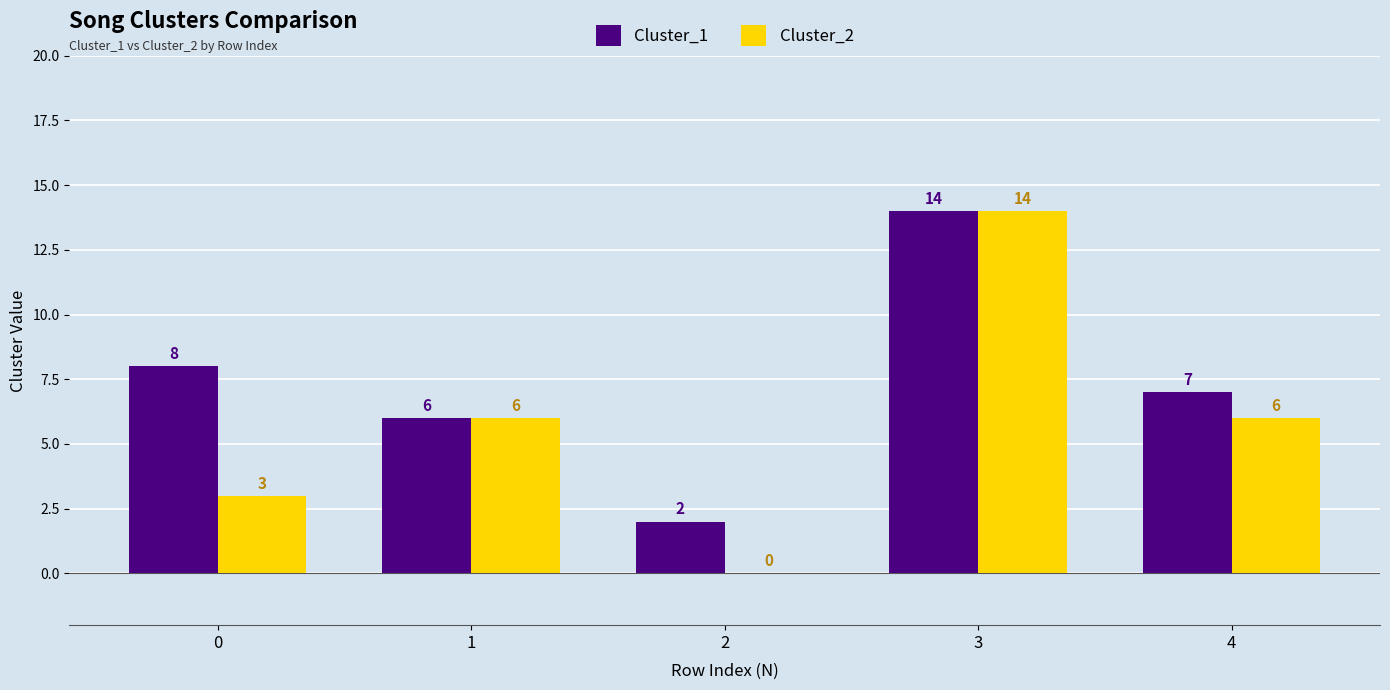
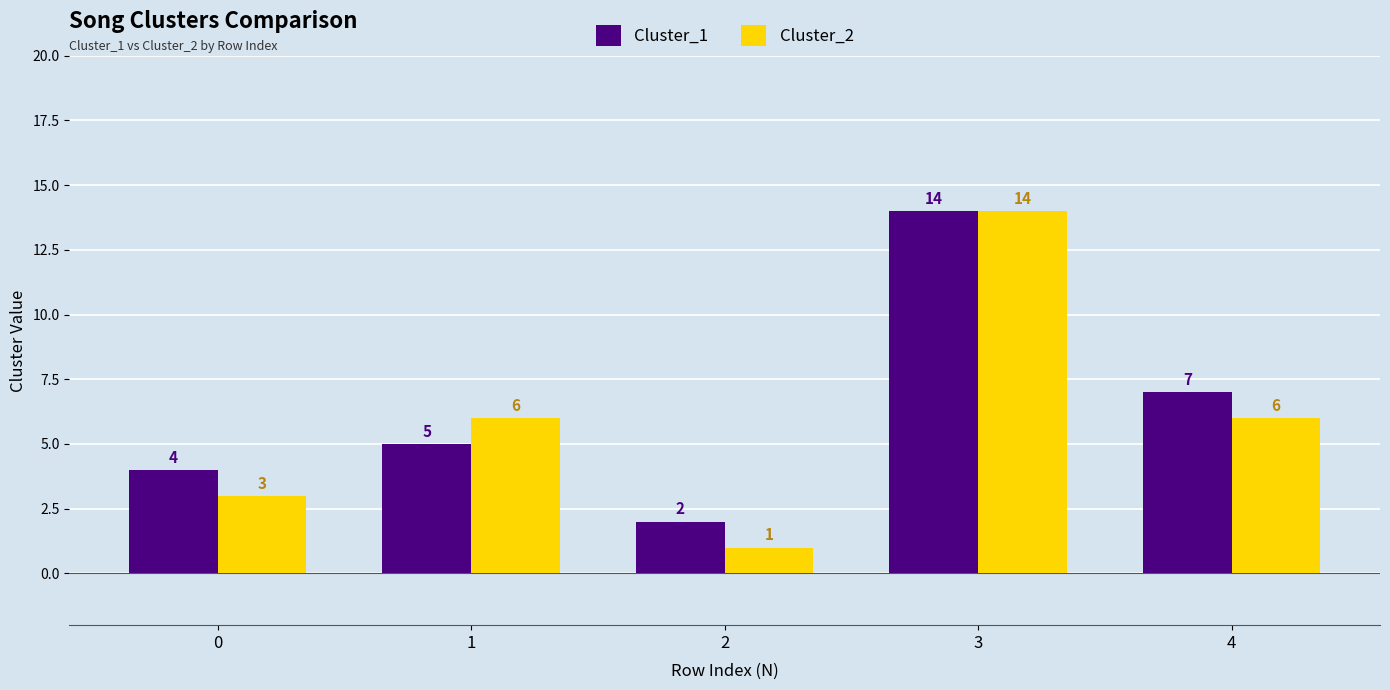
Cluster_1, 0: 8 -> 4
Cluster_1, 1: 6 -> 5
Cluster_2, 2: 0 -> 1
